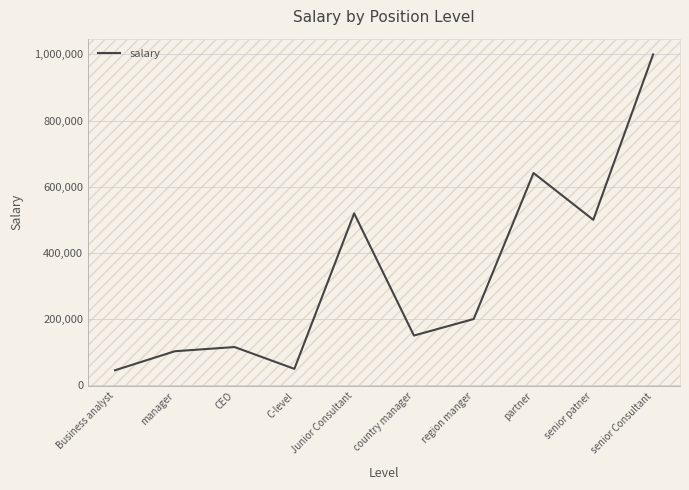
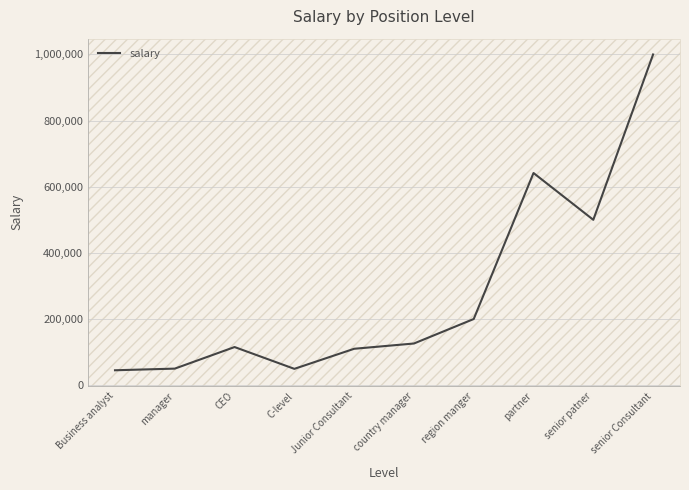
manager: 100,000 -> 50,000
Junior Consultant: 520,000 -> 110,000
country manager: 150,000 -> 130,000
